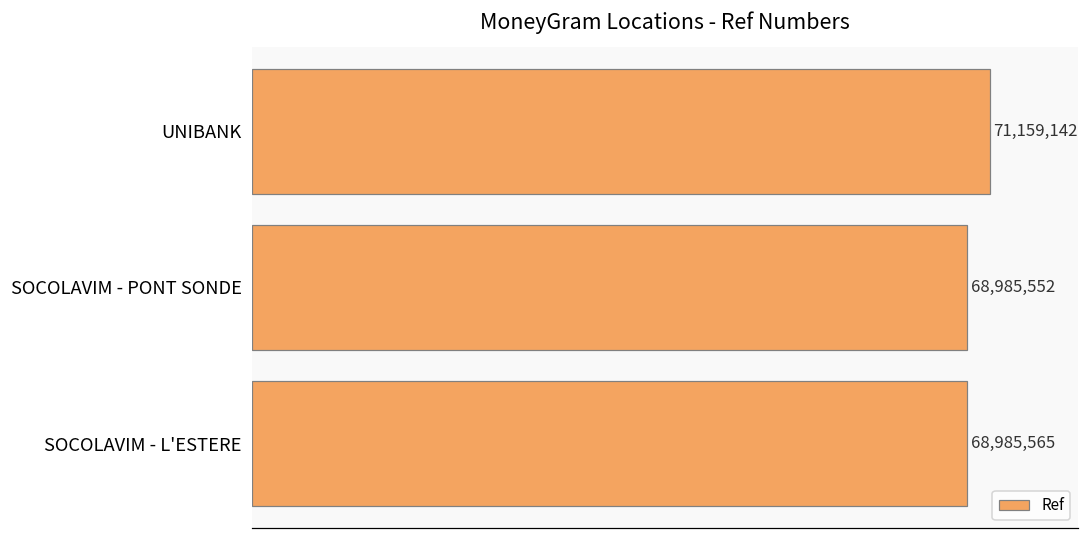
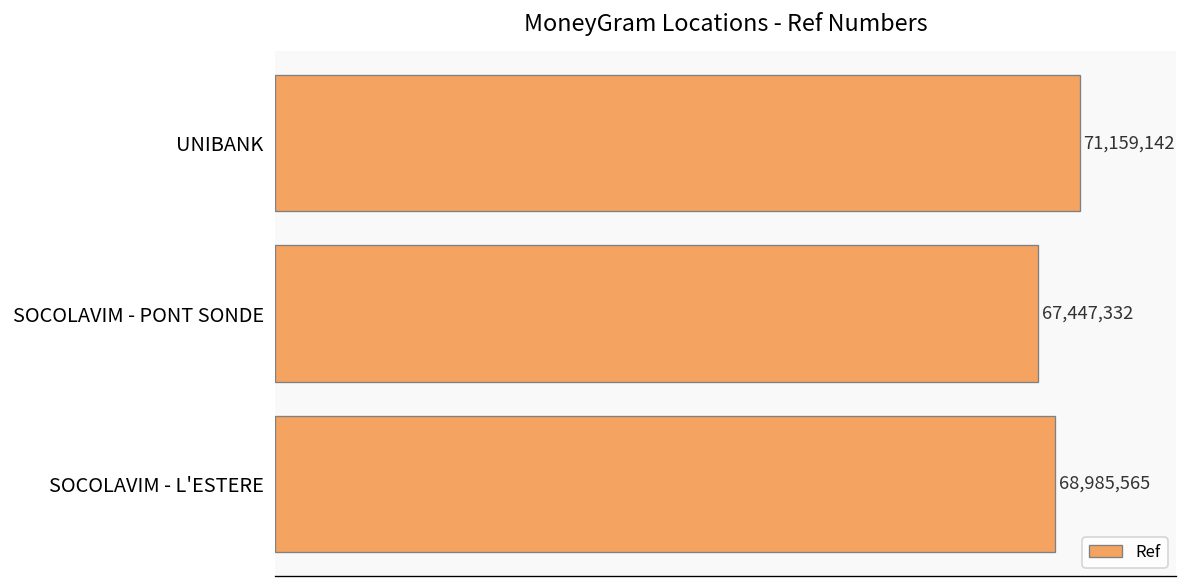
SOCOLAVIM - PONT SONDE: 68,985,552 -> 67,447,332
